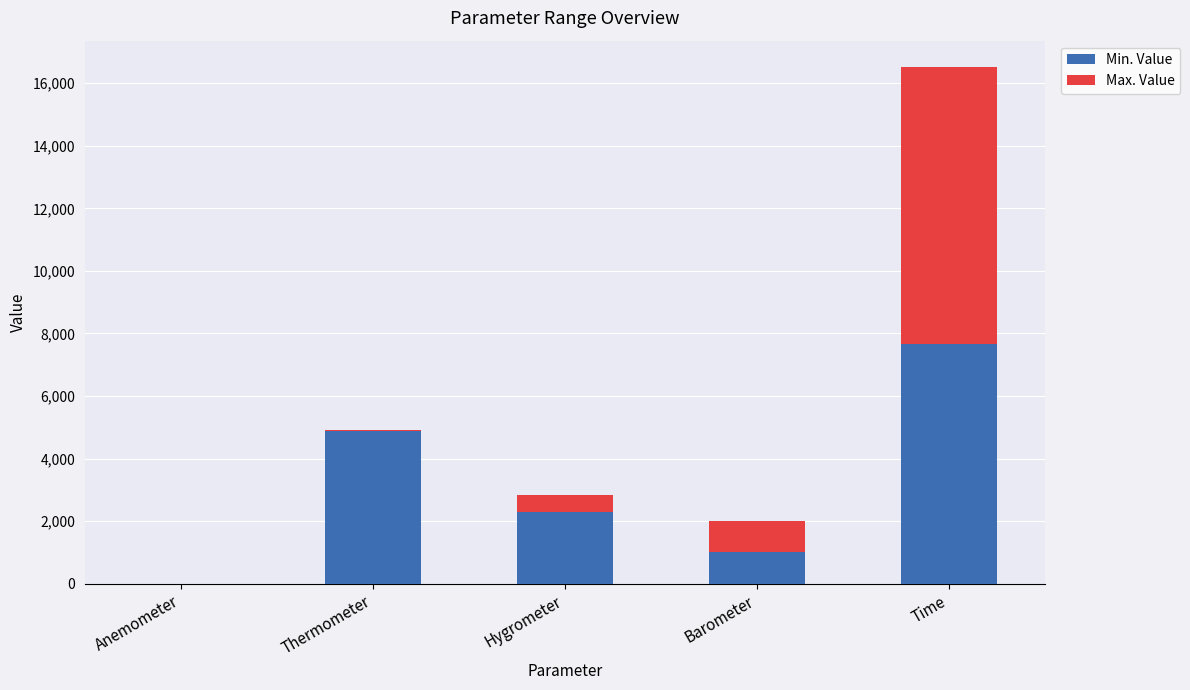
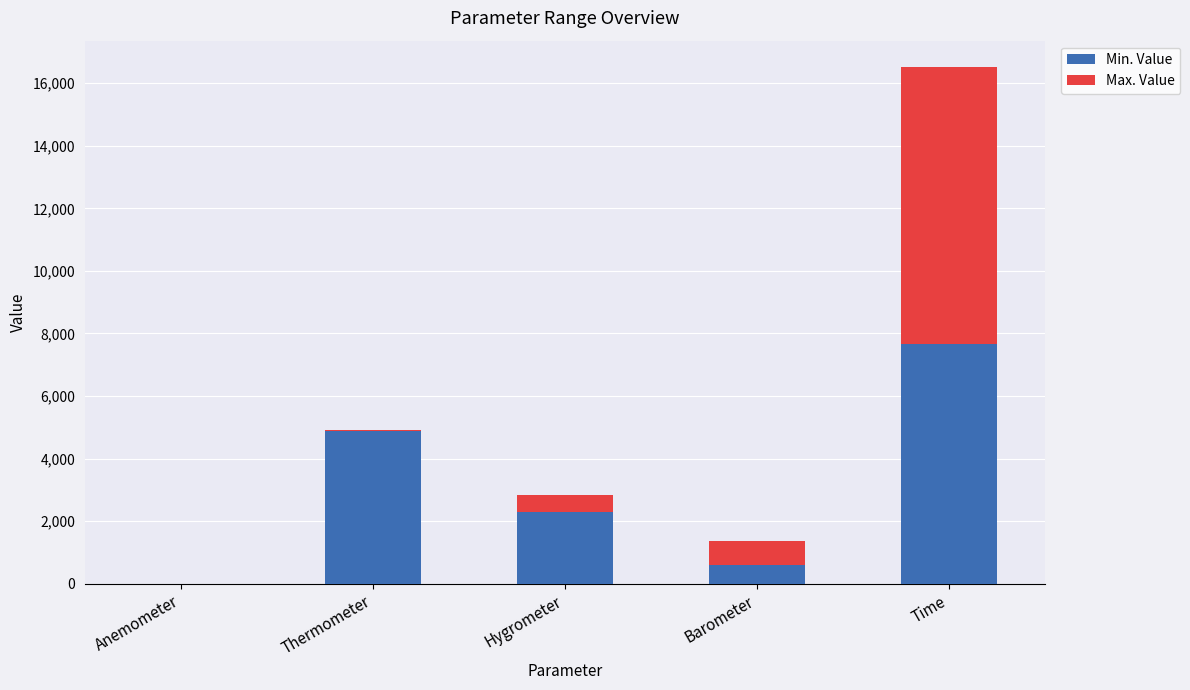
Min. Value, Barometer: 1,000 -> 600
Max. Value, Barometer: 1,000 -> 700
